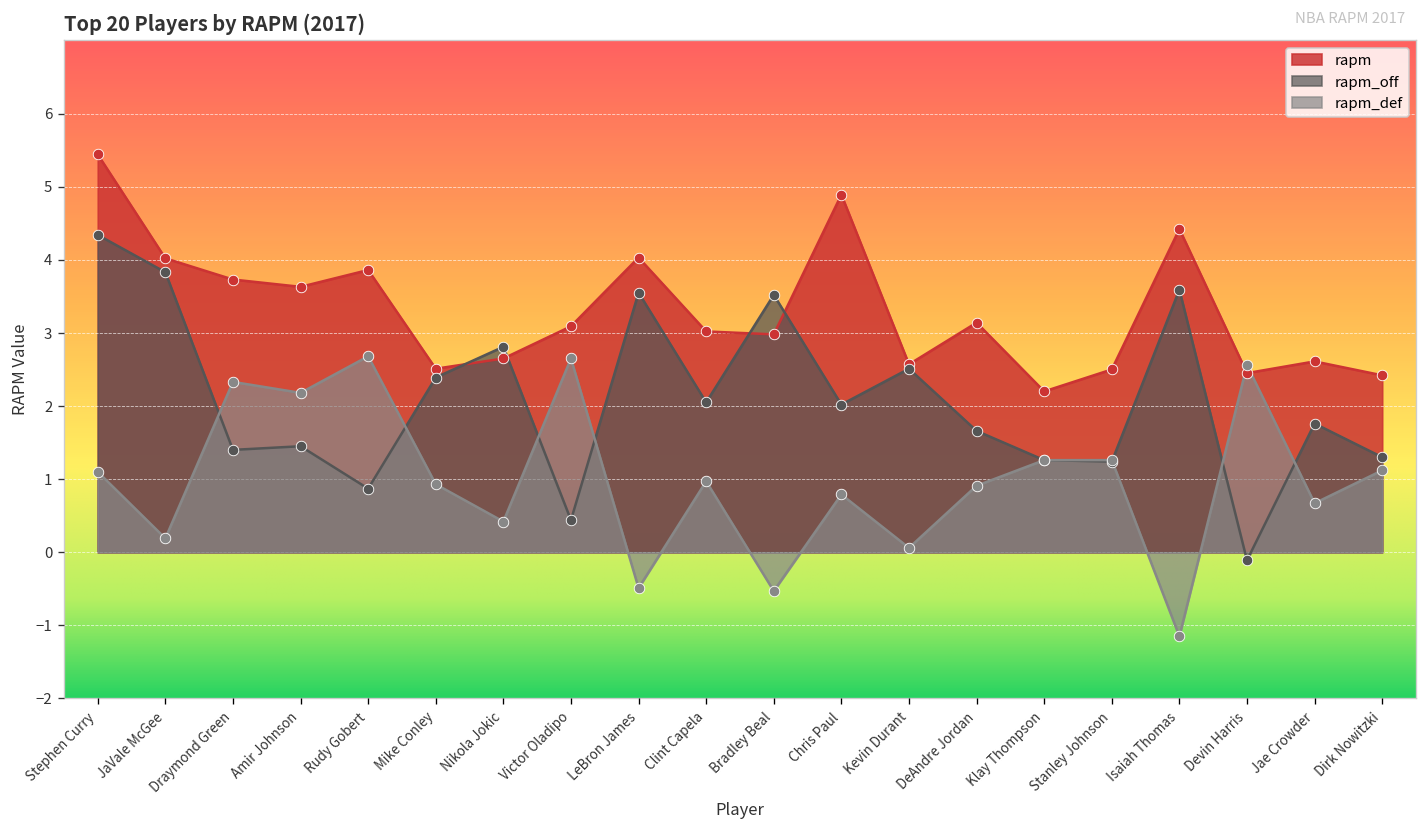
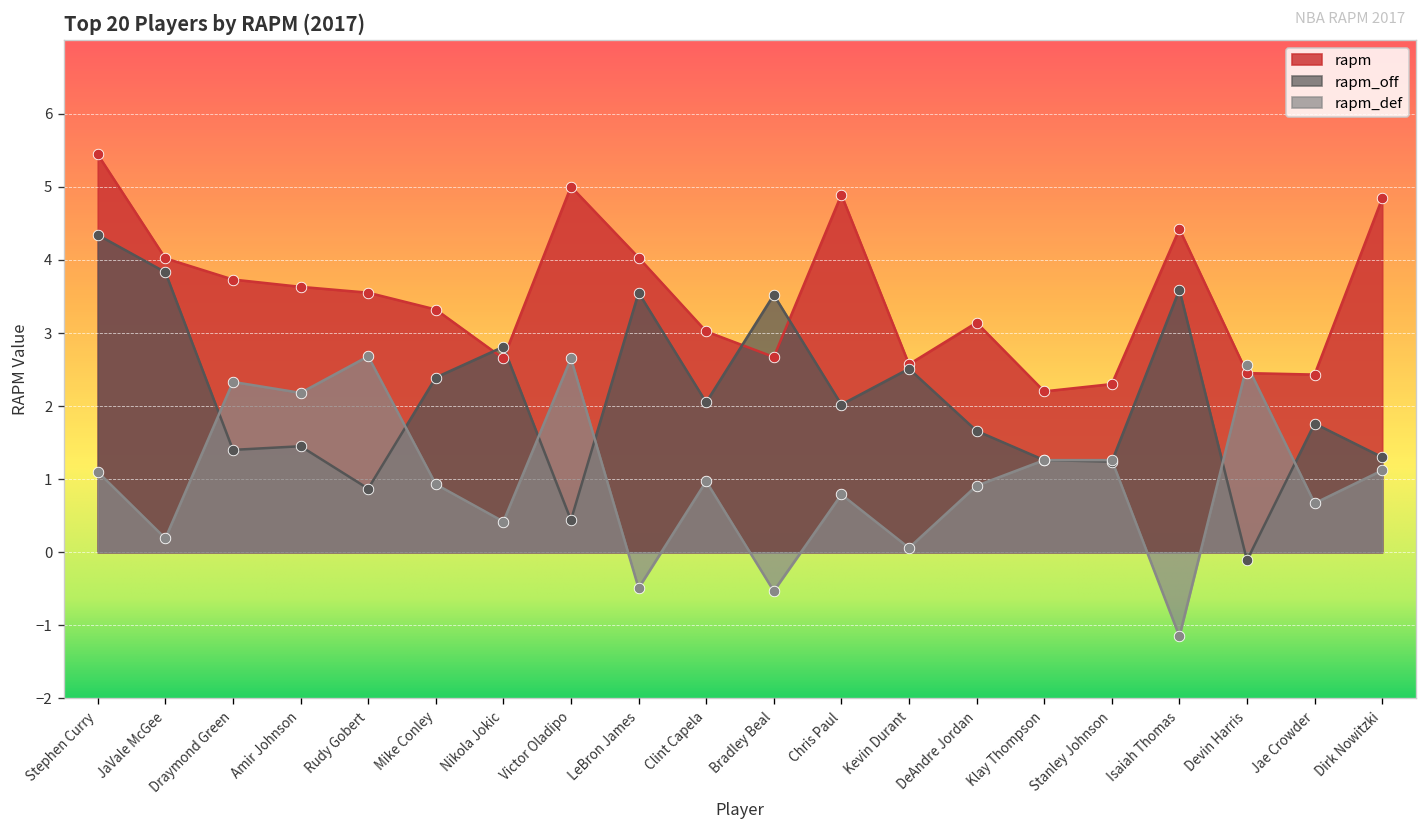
rapm, Rudy Gobert: 3.9 -> 3.6
rapm, Mike Conley: 2.5 -> 3.3
rapm, Victor Oladipo: 3.1 -> 5.0
rapm, Bradley Beal: 3.0 -> 2.7
rapm, Stanley Johnson: 2.5 -> 2.3
rapm, Jae Crowder: 2.6 -> 2.4
rapm, Dirk Nowitzki: 2.4 -> 4.8
